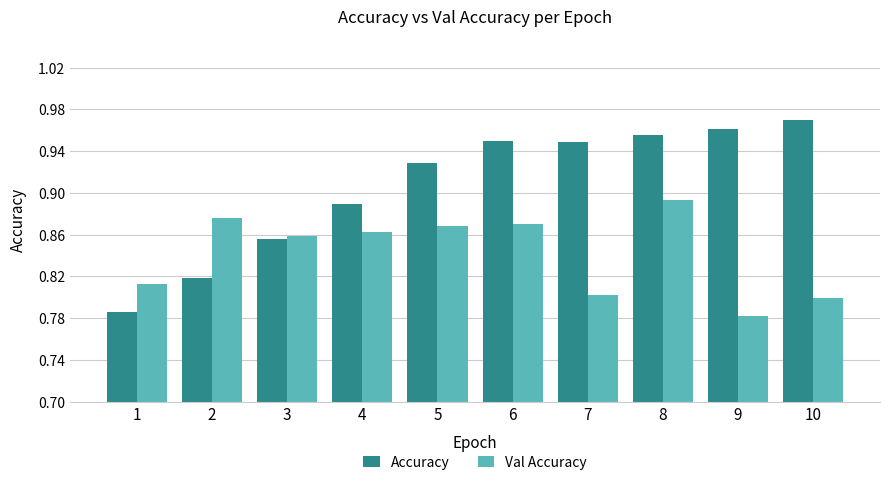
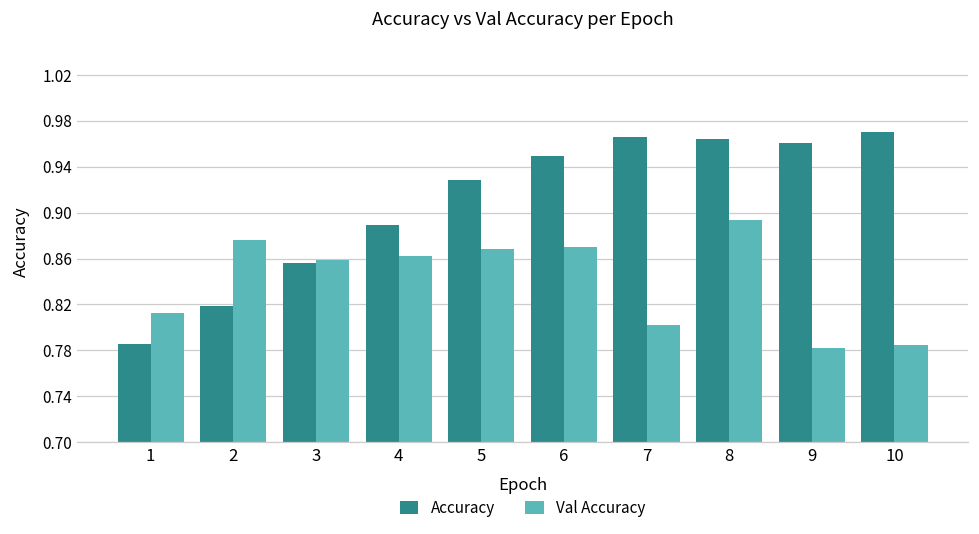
Accuracy, 7: 0.949 -> 0.966
Accuracy, 8: 0.956 -> 0.964
Val Accuracy, 10: 0.799 -> 0.784
